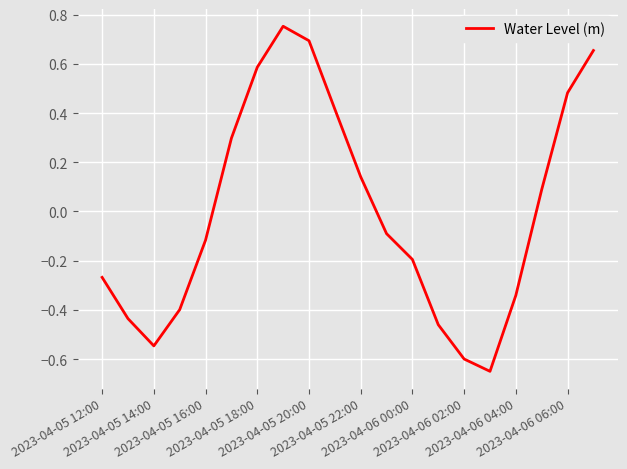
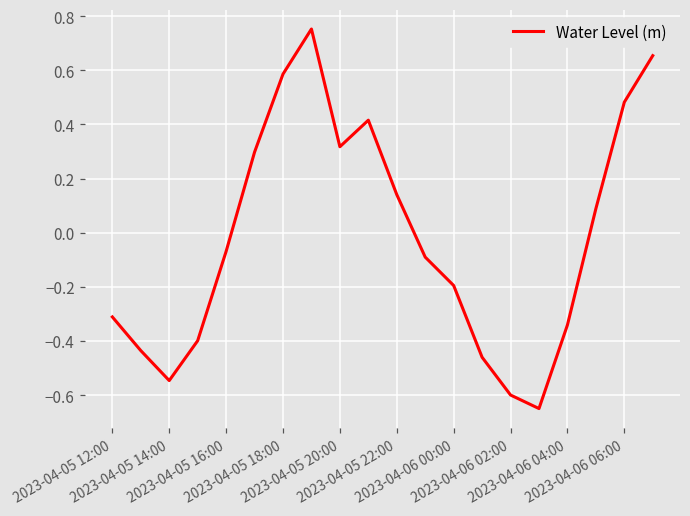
2023-04-05 12:00: -0.27 -> -0.31
2023-04-05 16:00: -0.12 -> -0.07
2023-04-05 20:00: 0.69 -> 0.32
